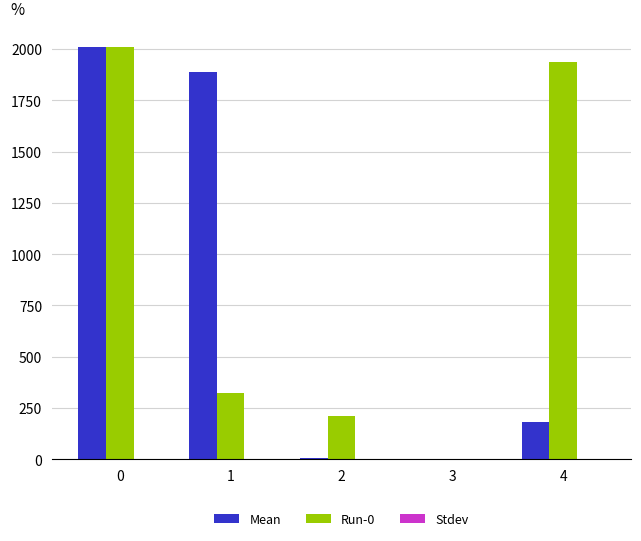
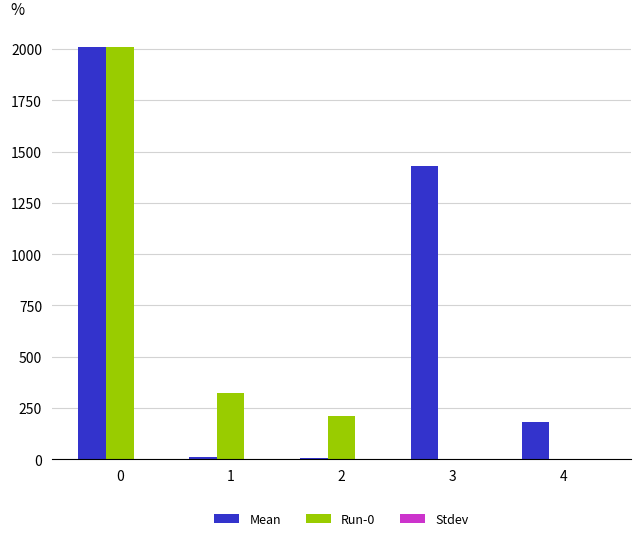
Mean, 1: 1890 -> 10
Mean, 3: 0 -> 1430
Run-0, 4: 1940 -> 0
